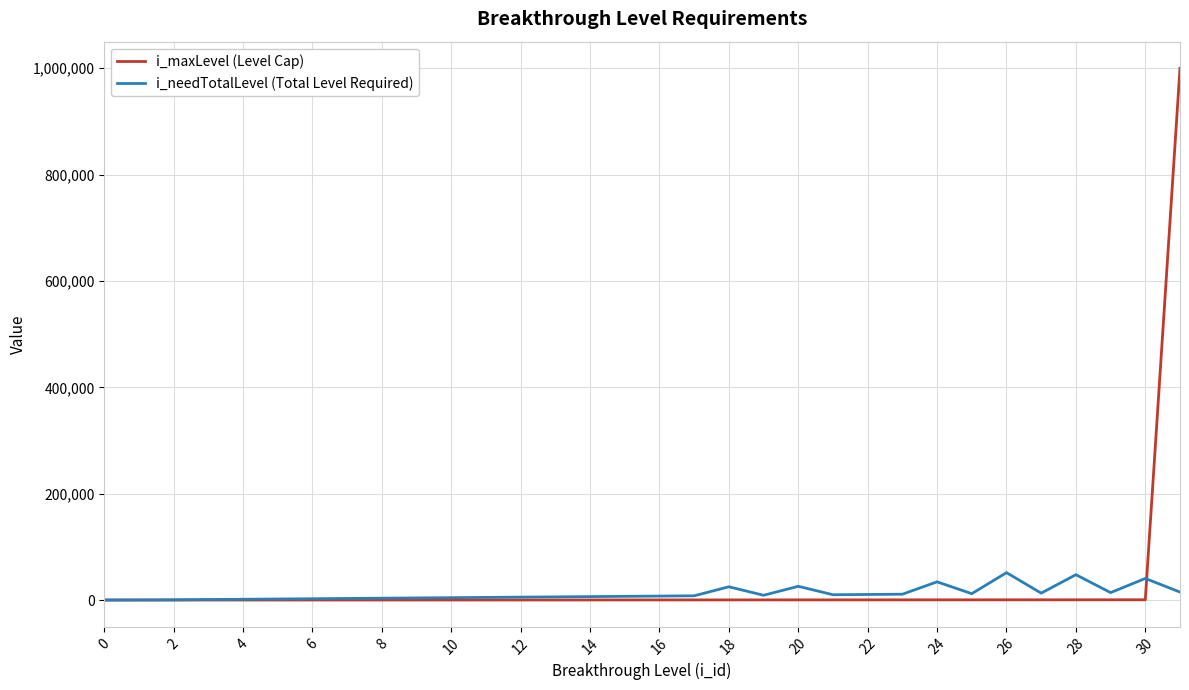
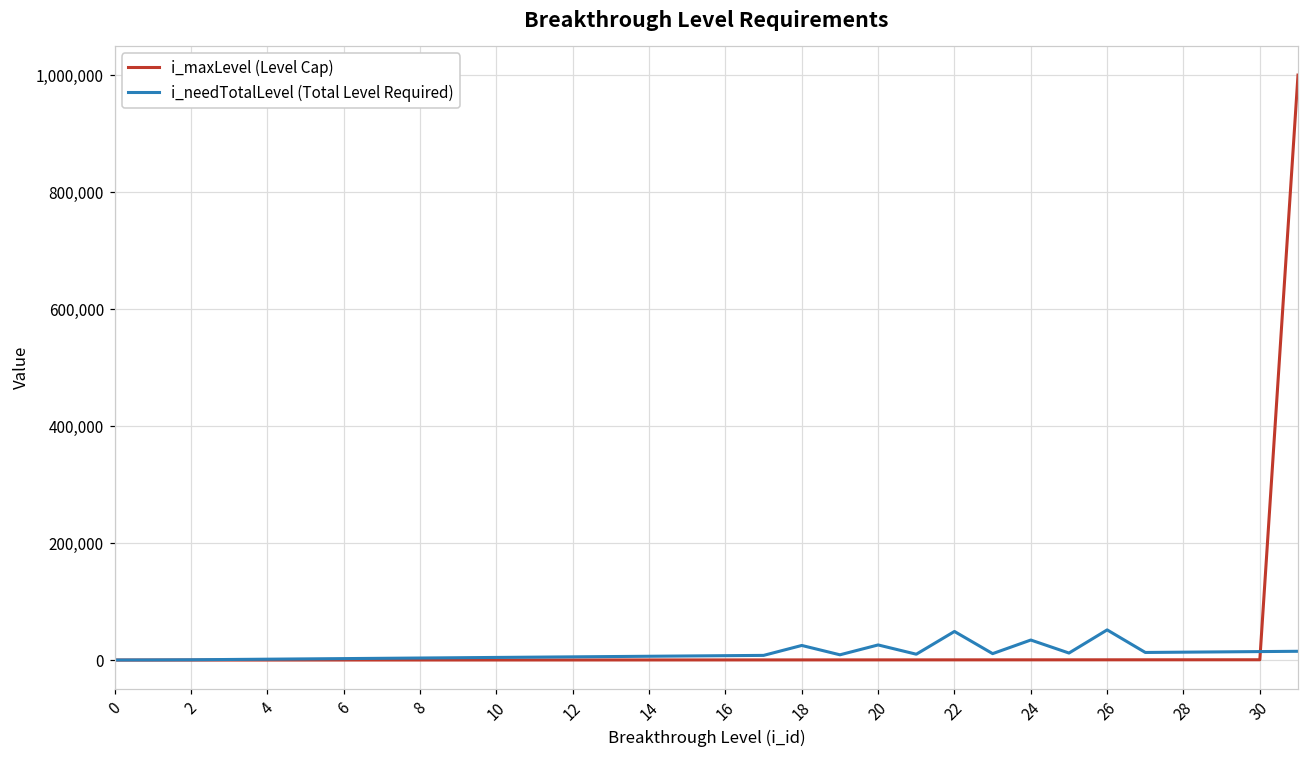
i_needTotalLevel (Total Level Required), 22: 10,000 -> 50,000
i_needTotalLevel (Total Level Required), 28: 50,000 -> 10,000
i_needTotalLevel (Total Level Required), 30: 40,000 -> 10,000
